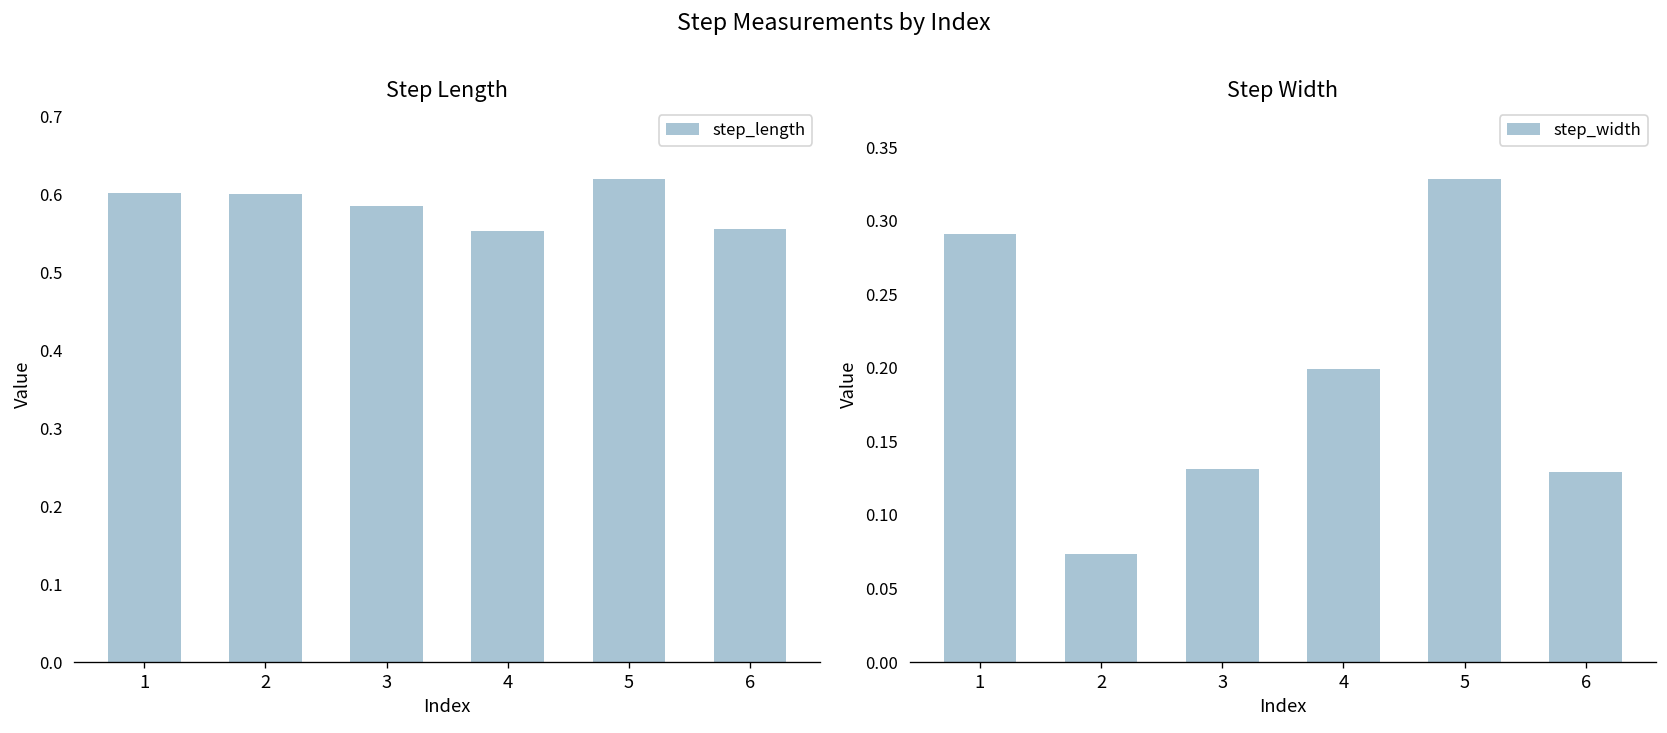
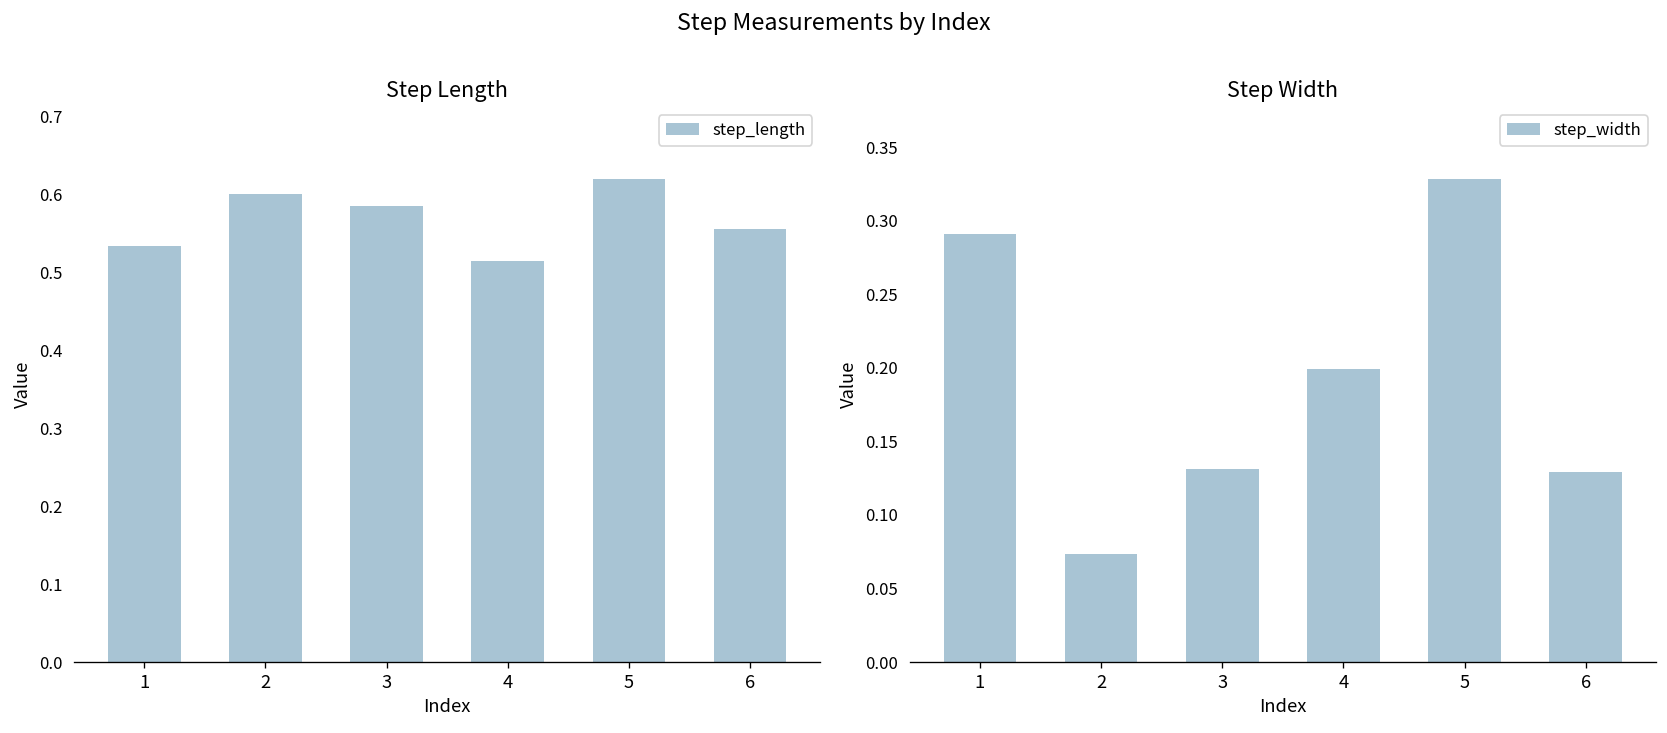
Step Length, 1: 0.60 -> 0.53
Step Length, 4: 0.55 -> 0.51
